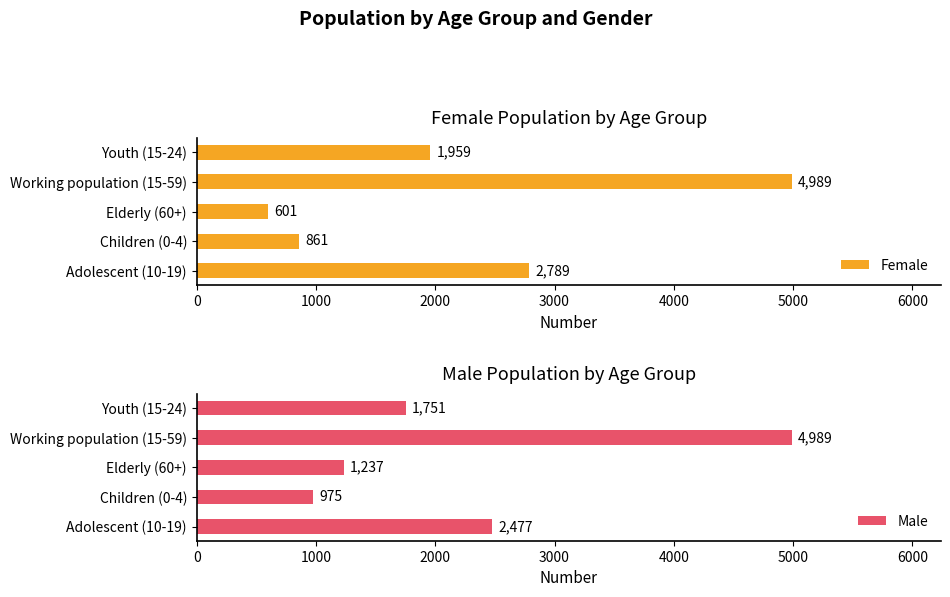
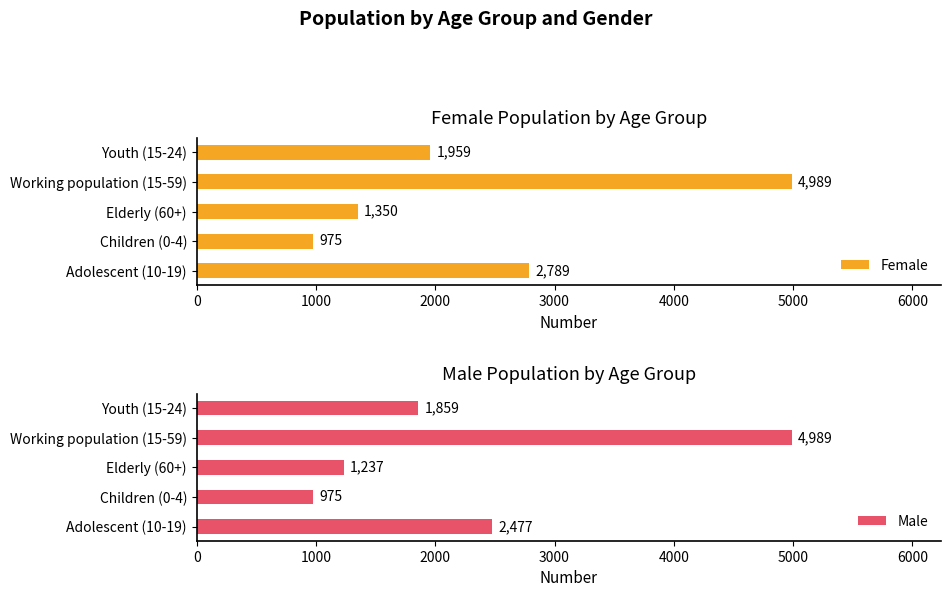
Female Population by Age Group, Elderly (60+): 601 -> 1,350
Female Population by Age Group, Children (0-4): 861 -> 975
Male Population by Age Group, Youth (15-24): 1,751 -> 1,859
